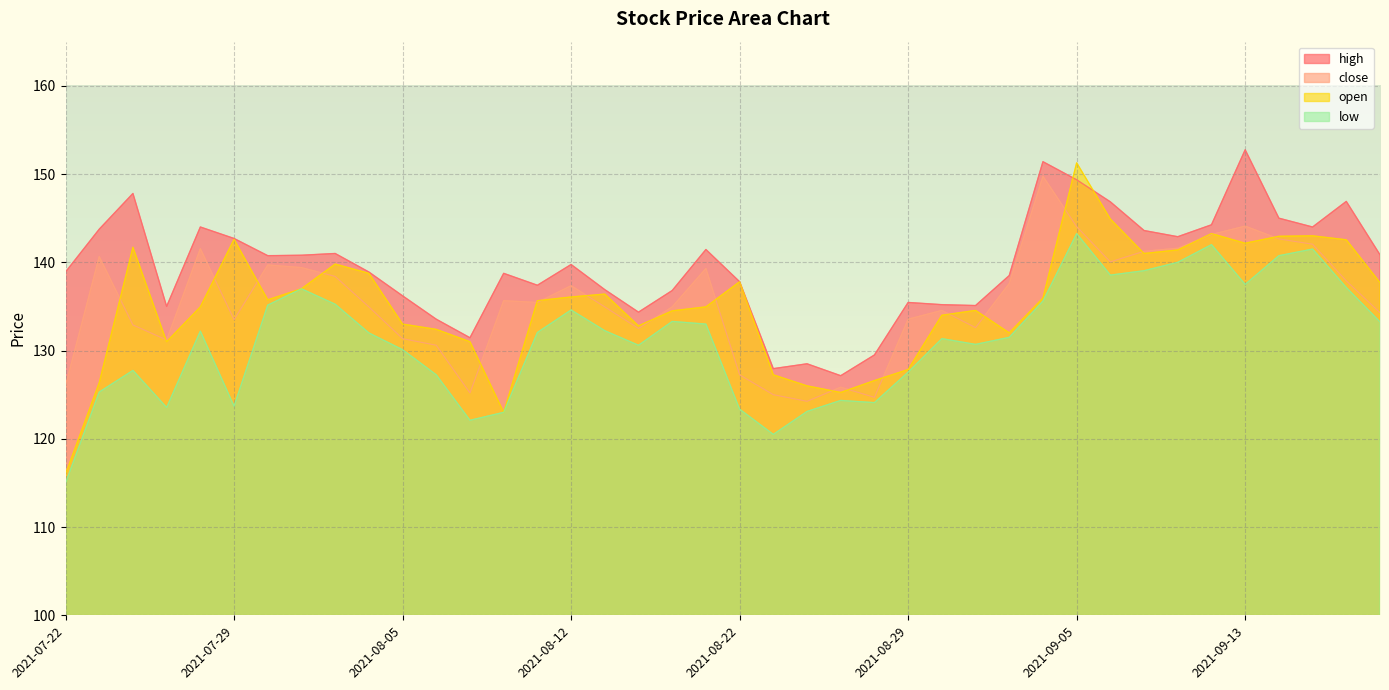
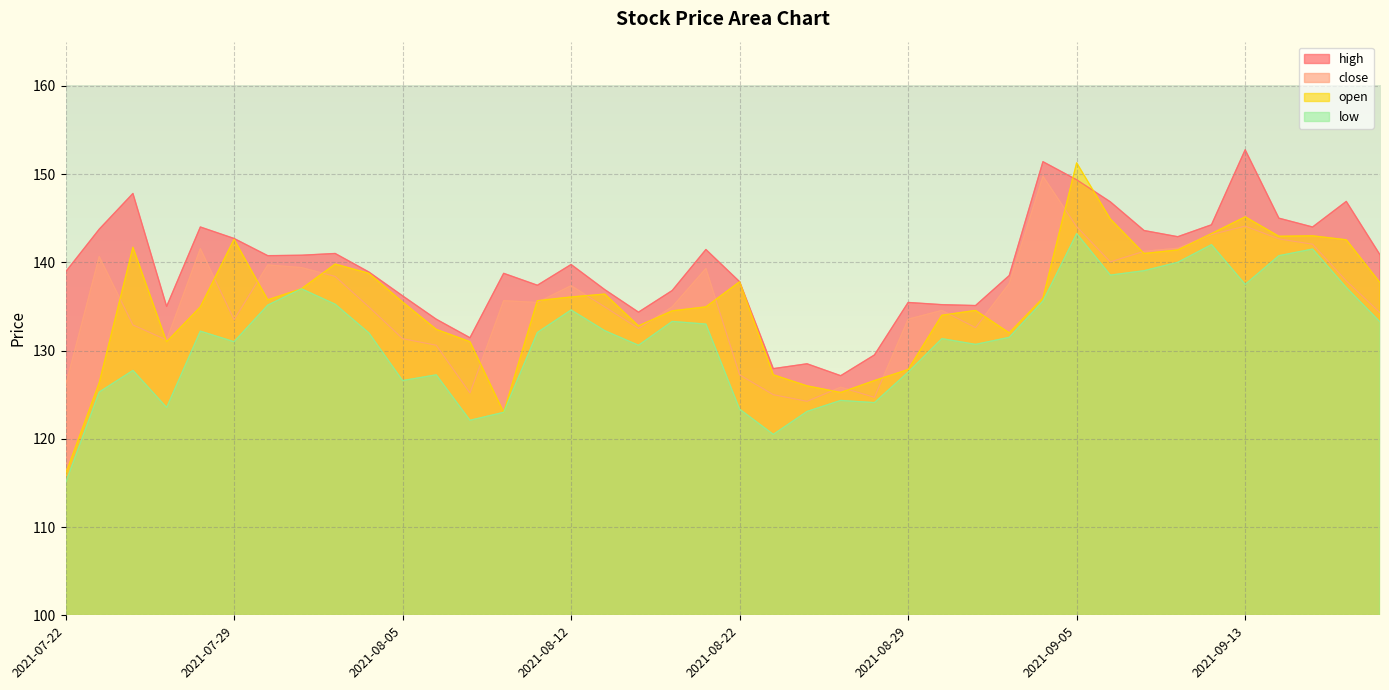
low, 2021-07-29: 124 -> 131
open, 2021-08-05: 133 -> 136
low, 2021-08-05: 130 -> 127
open, 2021-09-13: 142 -> 145
